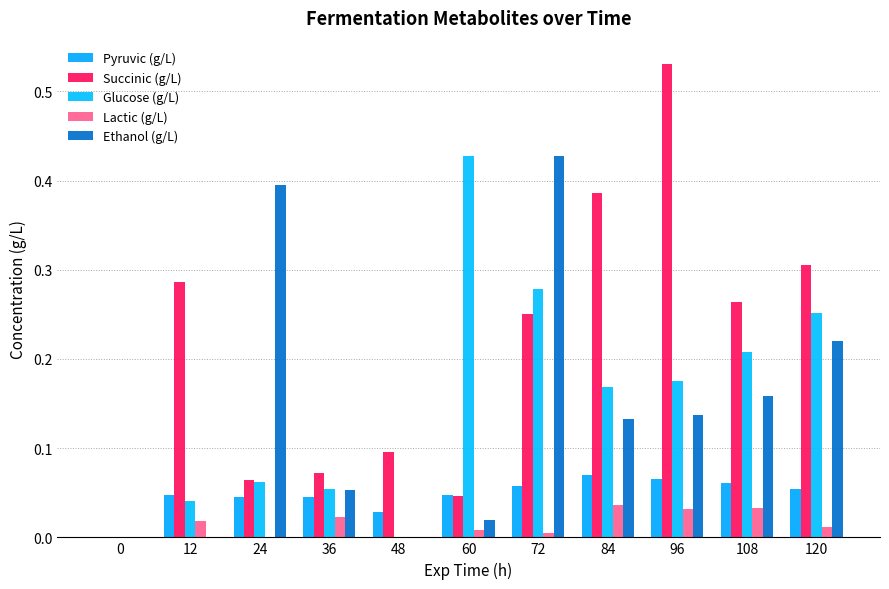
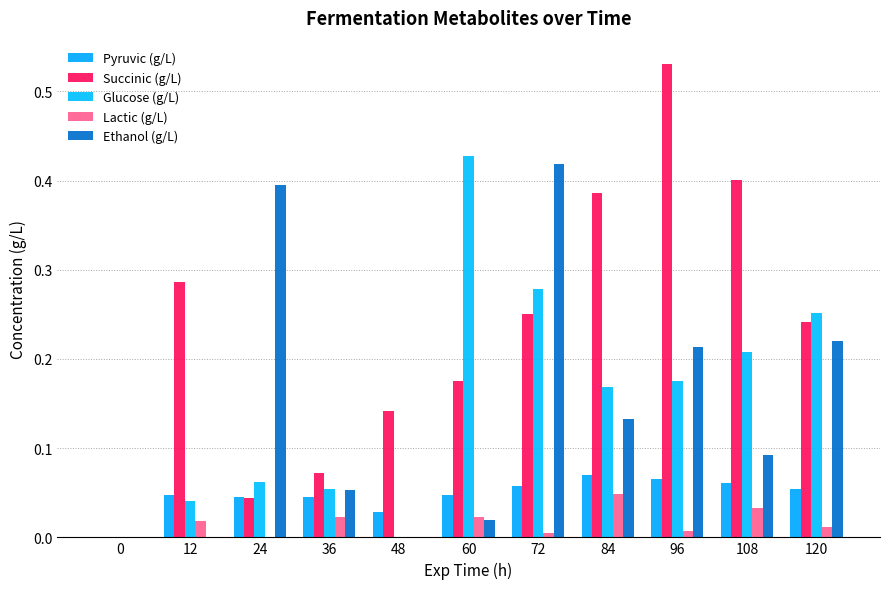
Succinic (g/L), 24: 0.06 -> 0.04
Succinic (g/L), 48: 0.10 -> 0.14
Succinic (g/L), 60: 0.05 -> 0.18
Lactic (g/L), 60: 0.01 -> 0.02
Ethanol (g/L), 72: 0.43 -> 0.42
Lactic (g/L), 84: 0.04 -> 0.05
Lactic (g/L), 96: 0.03 -> 0.01
Ethanol (g/L), 96: 0.14 -> 0.21
Succinic (g/L), 108: 0.26 -> 0.40
Ethanol (g/L), 108: 0.16 -> 0.09
Succinic (g/L), 120: 0.31 -> 0.24
